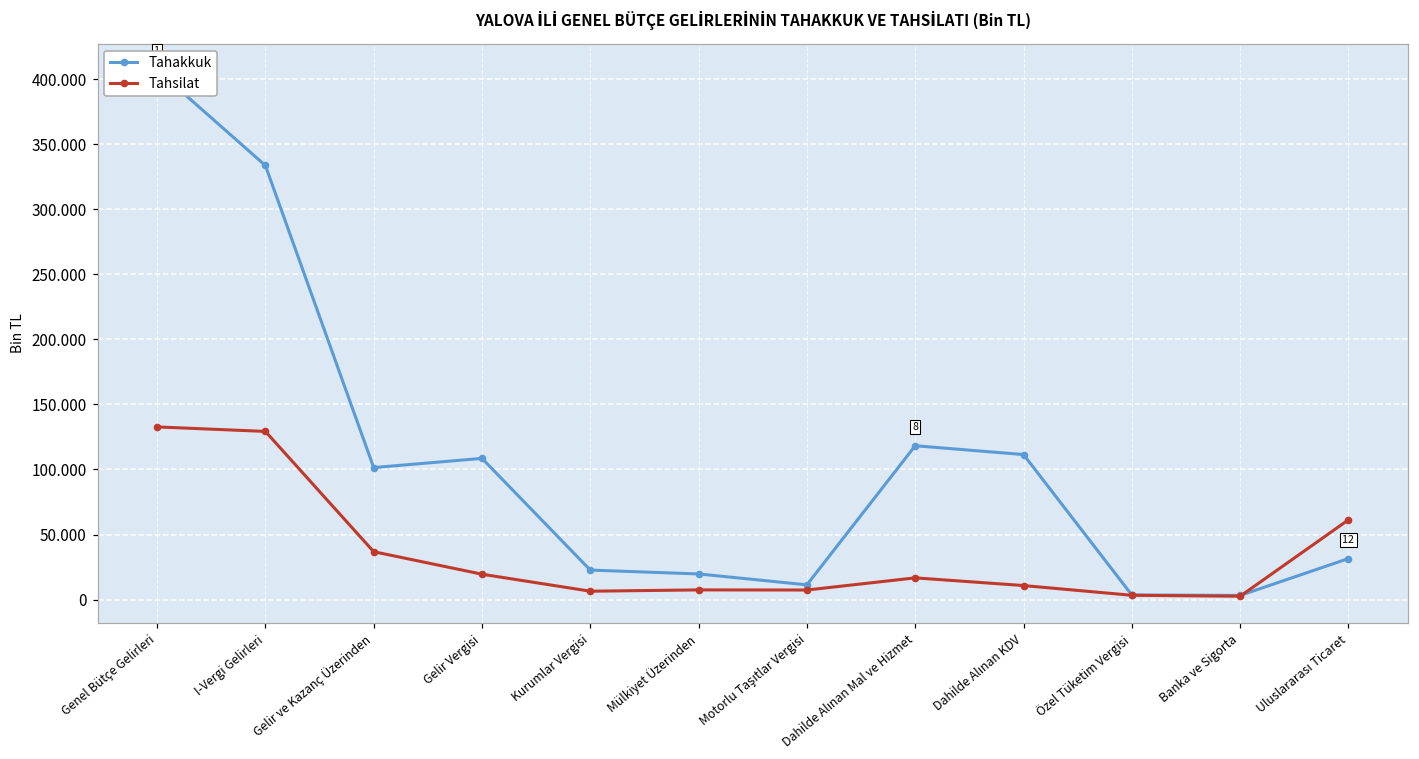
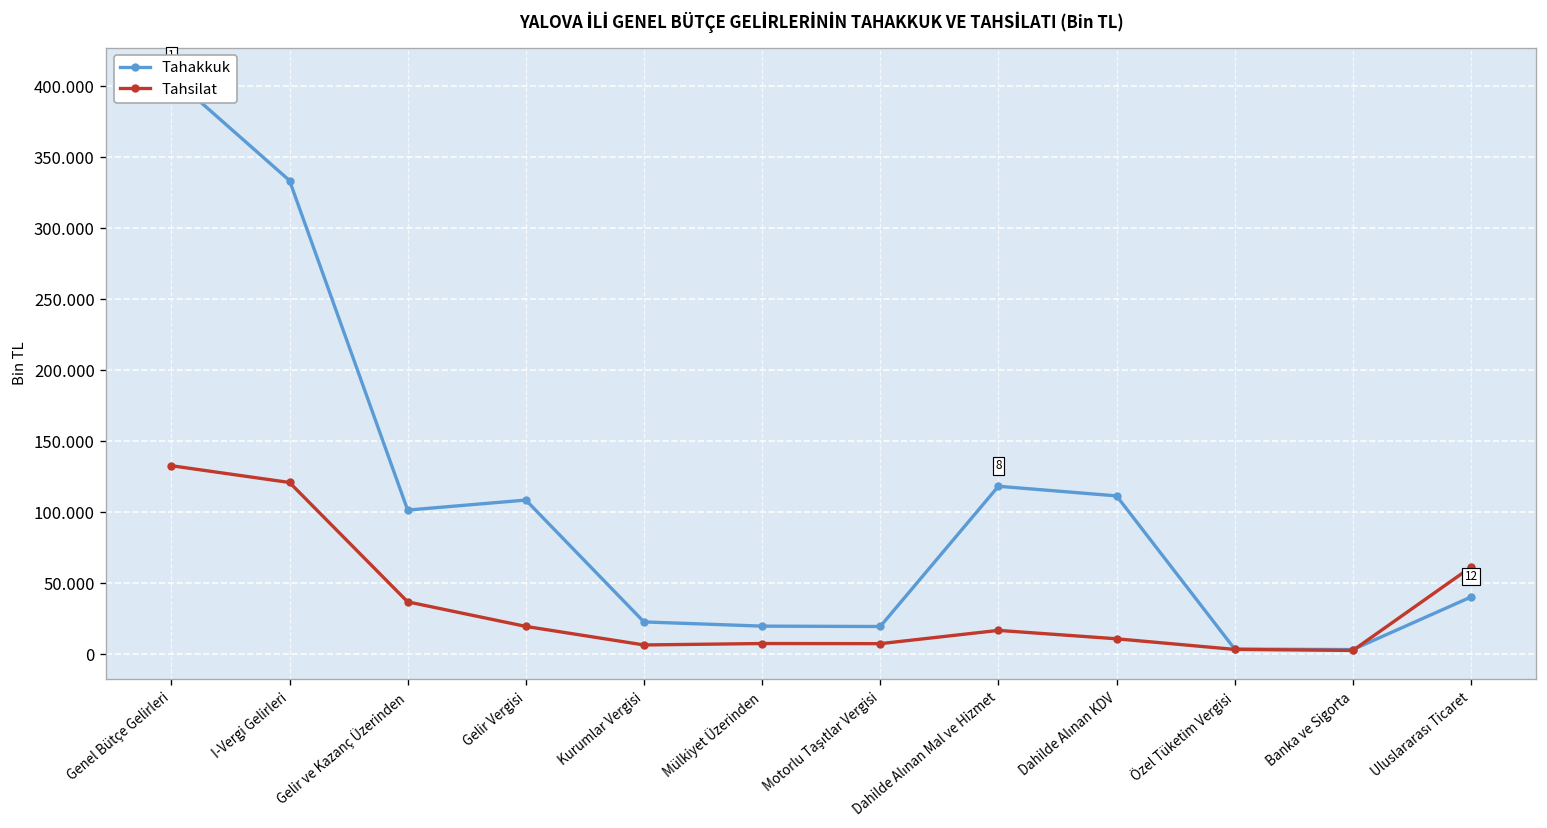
Tahsilat, I-Vergi Gelirleri: 129 -> 121
Tahakkuk, Motorlu Taşıtlar Vergisi: 11 -> 19
Tahakkuk, Uluslararası Ticaret: 32 -> 40
